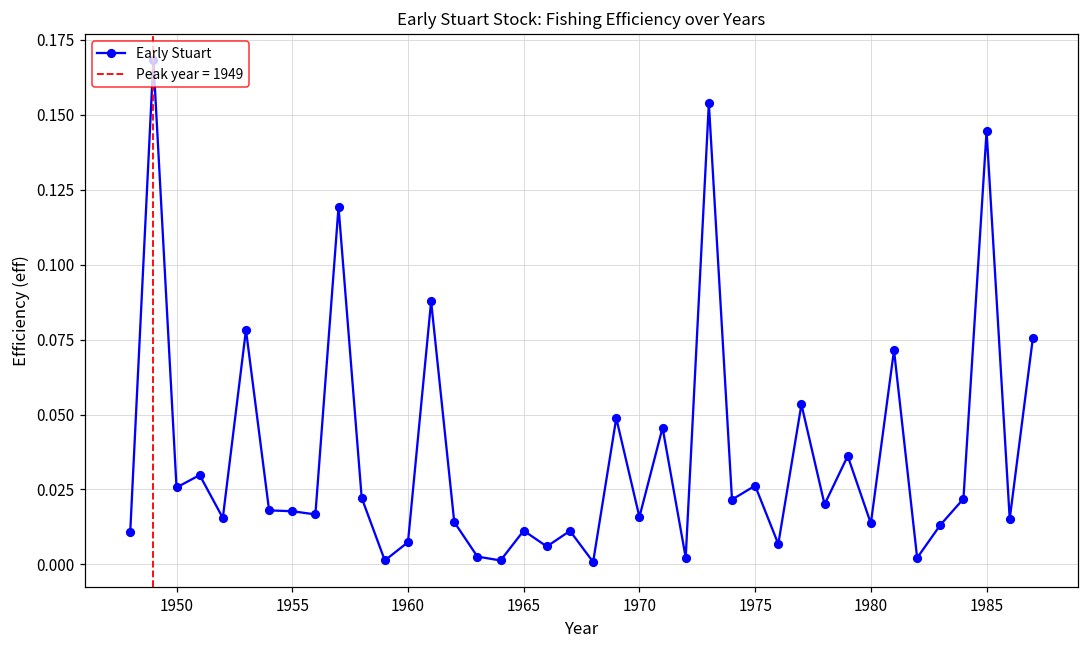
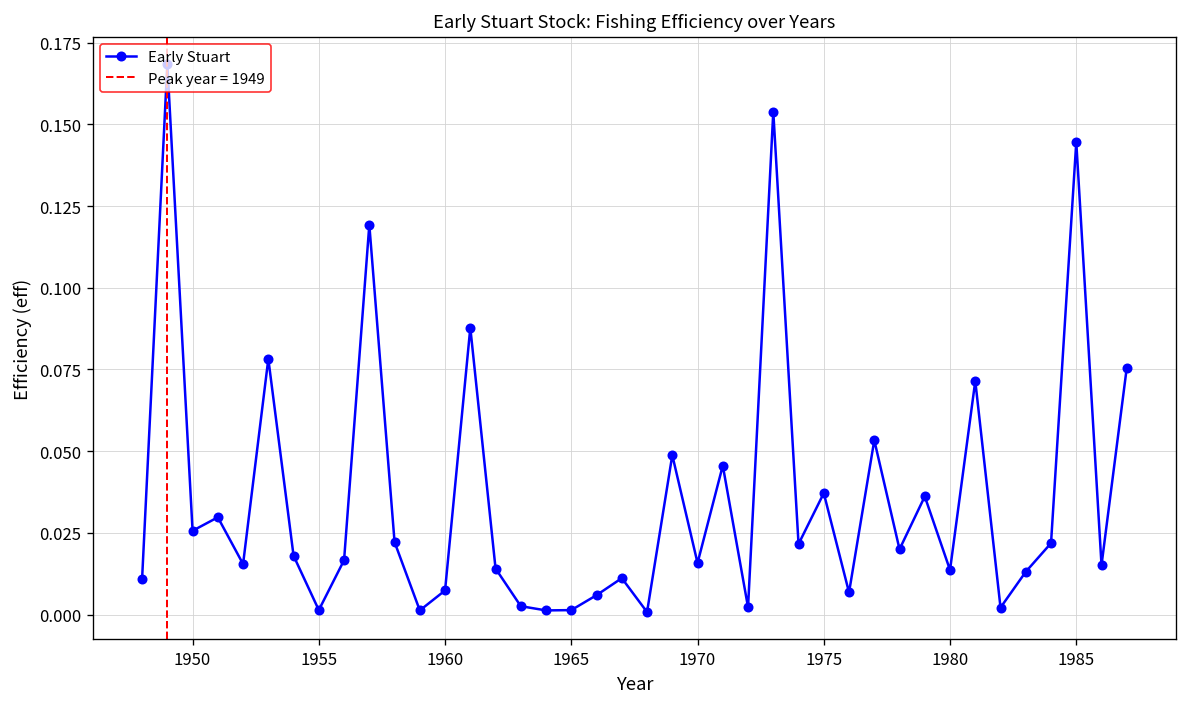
1955: 0.018 -> 0.001
1965: 0.011 -> 0.001
1975: 0.026 -> 0.037
